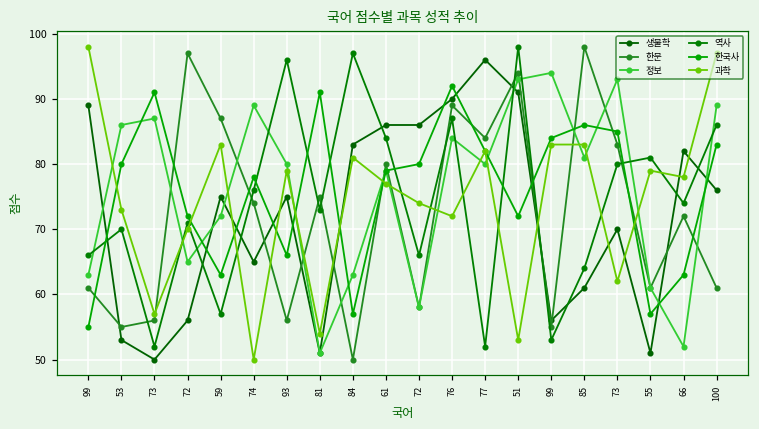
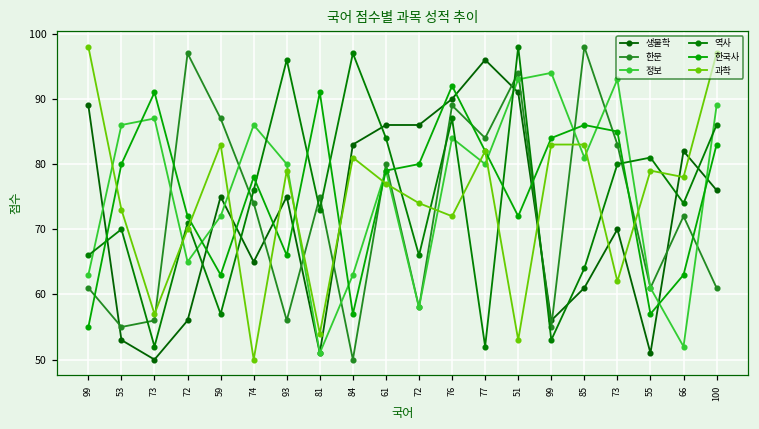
정보, 74: 89 -> 86
